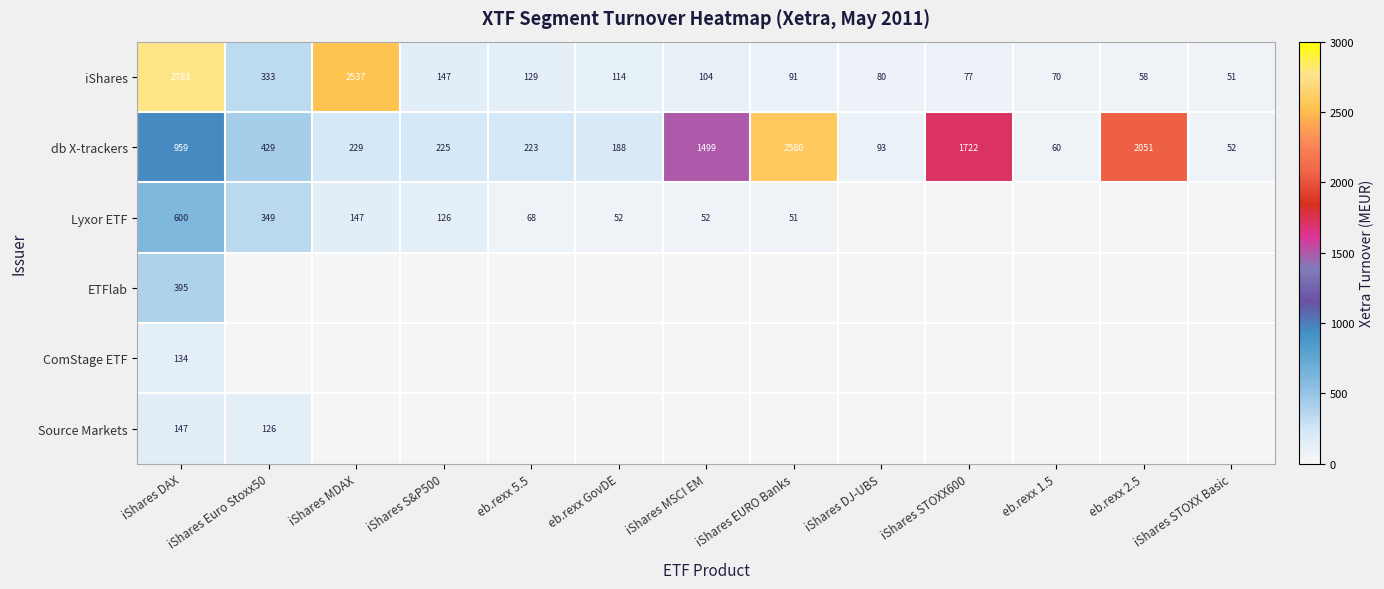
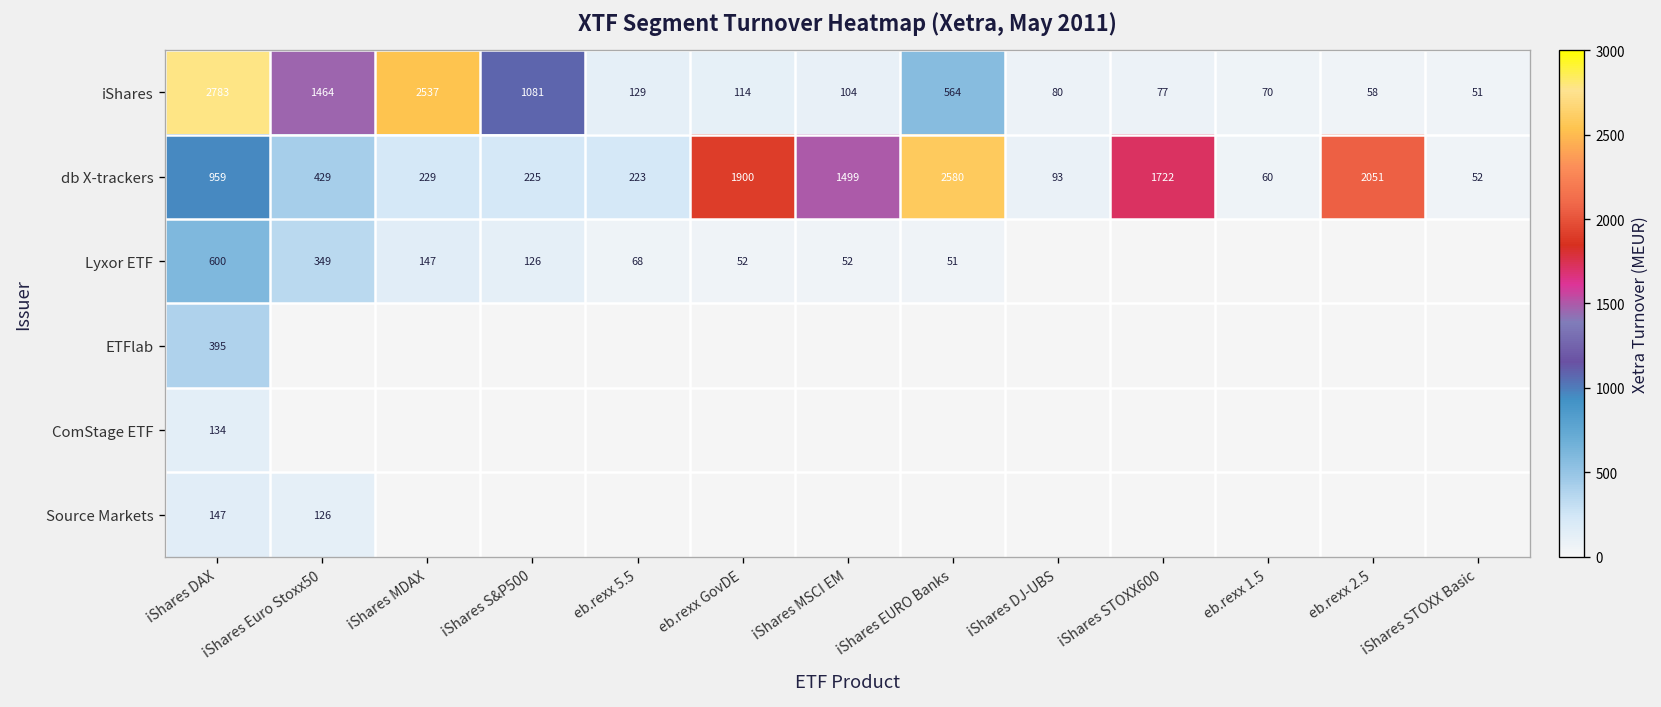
iShares, iShares Euro Stoxx50: 333 -> 1464
iShares, iShares S&P500: 147 -> 1081
iShares, iShares EURO Banks: 91 -> 564
db X-trackers, eb.rexx GovDE: 188 -> 1900
